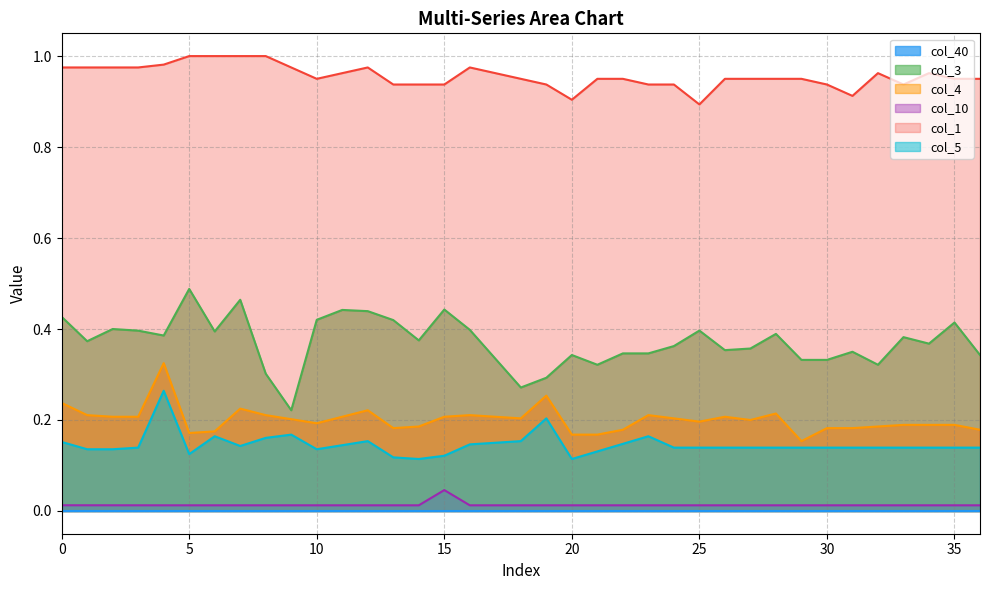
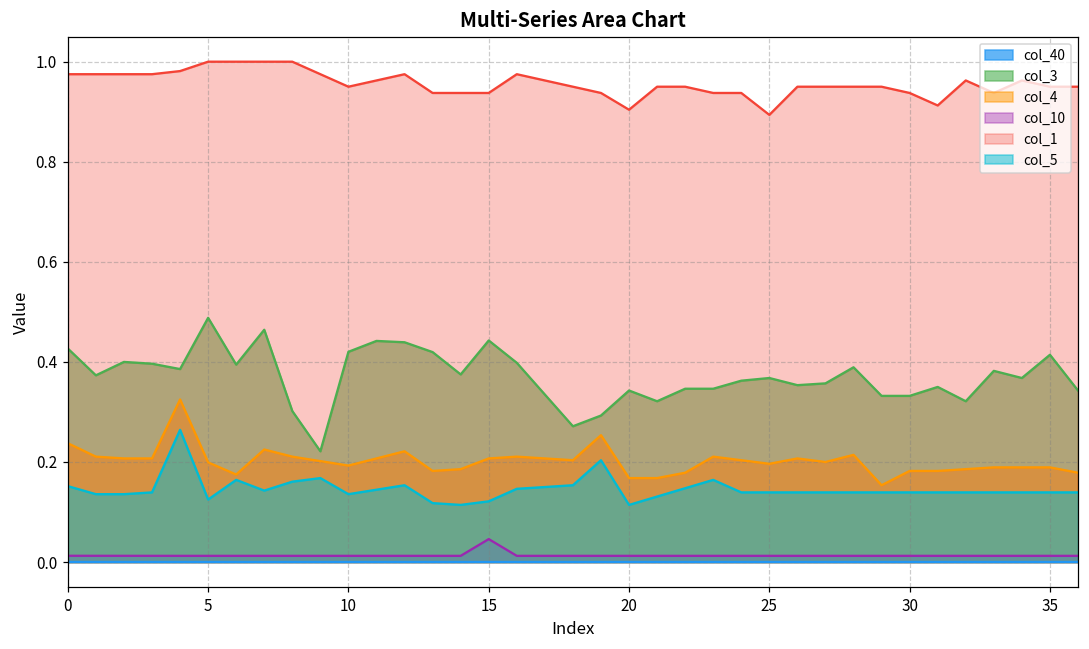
col_4, 5: 0.17 -> 0.20
col_3, 25: 0.40 -> 0.37
